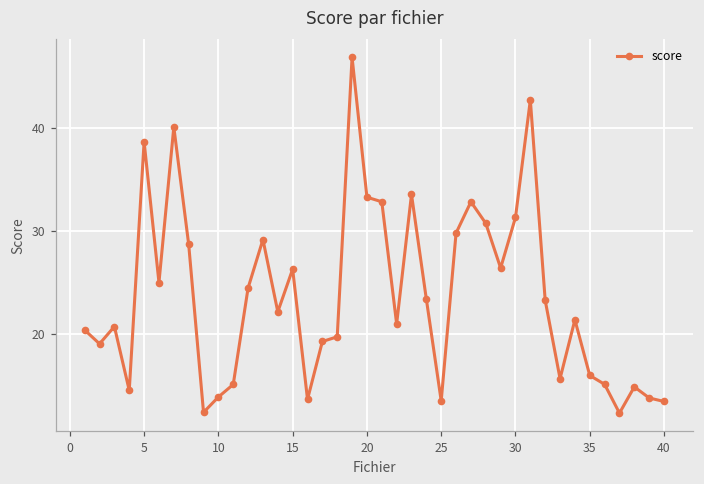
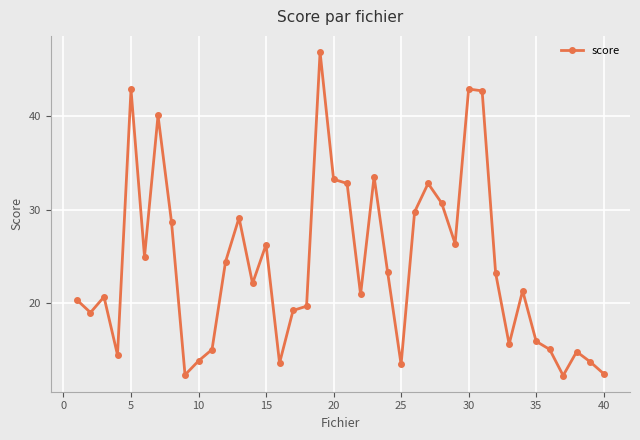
5: 39 -> 43
30: 31 -> 43
40: 13 -> 12
